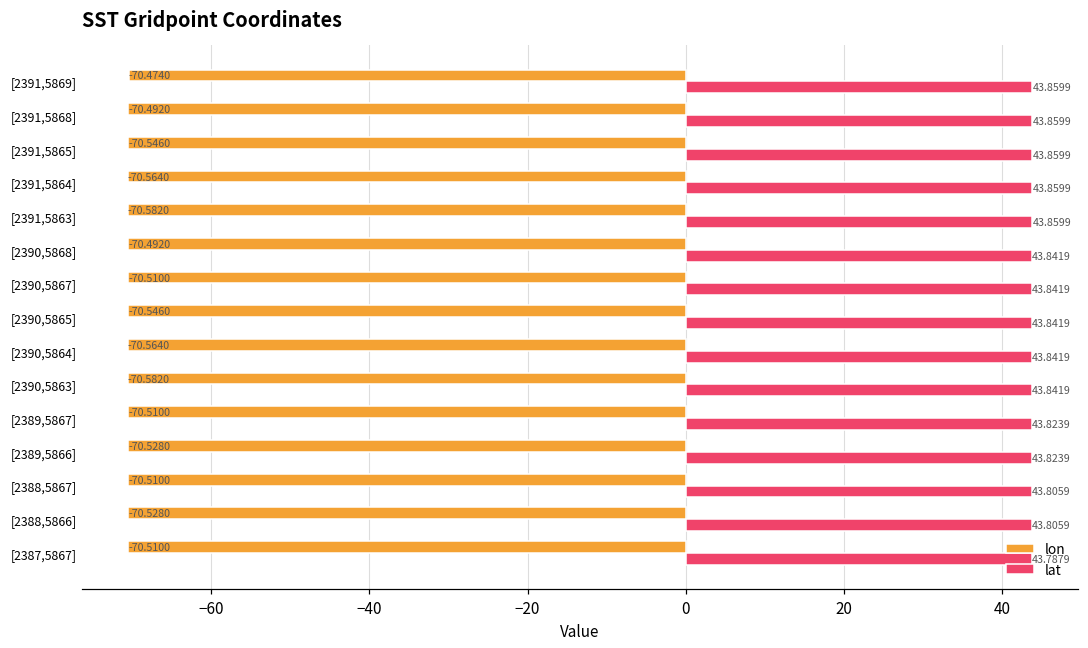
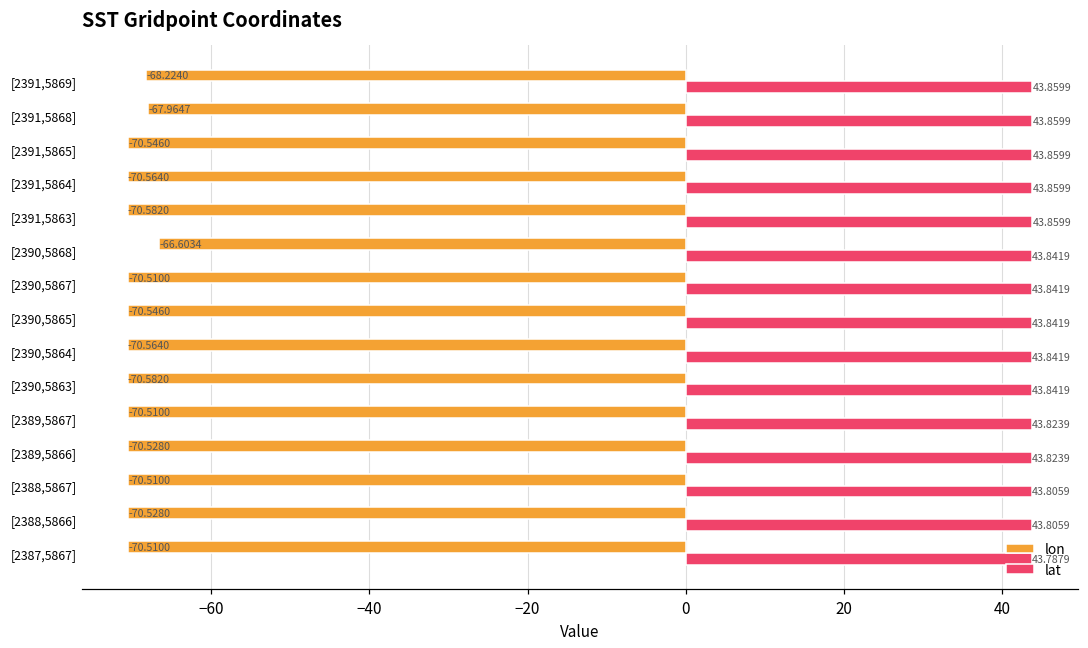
lon, [2391,5869]: -70.4740 -> -68.2240
lon, [2391,5868]: -70.4920 -> -67.9647
lon, [2390,5868]: -70.4920 -> -66.6034
